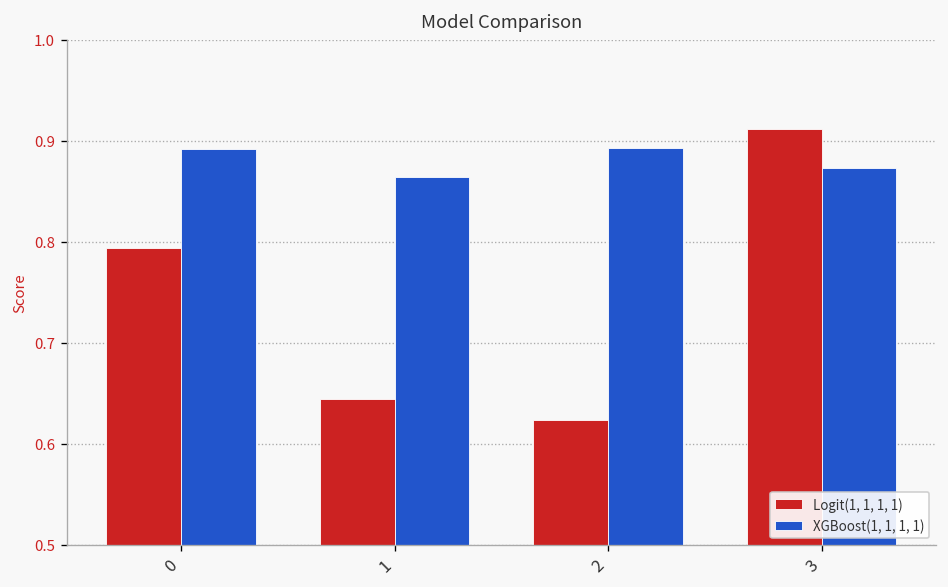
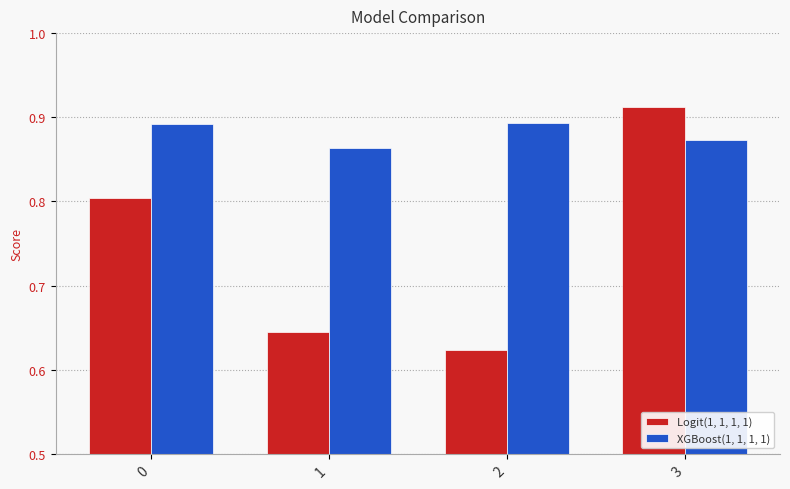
Logit(1, 1, 1, 1), 0: 0.79 -> 0.80
